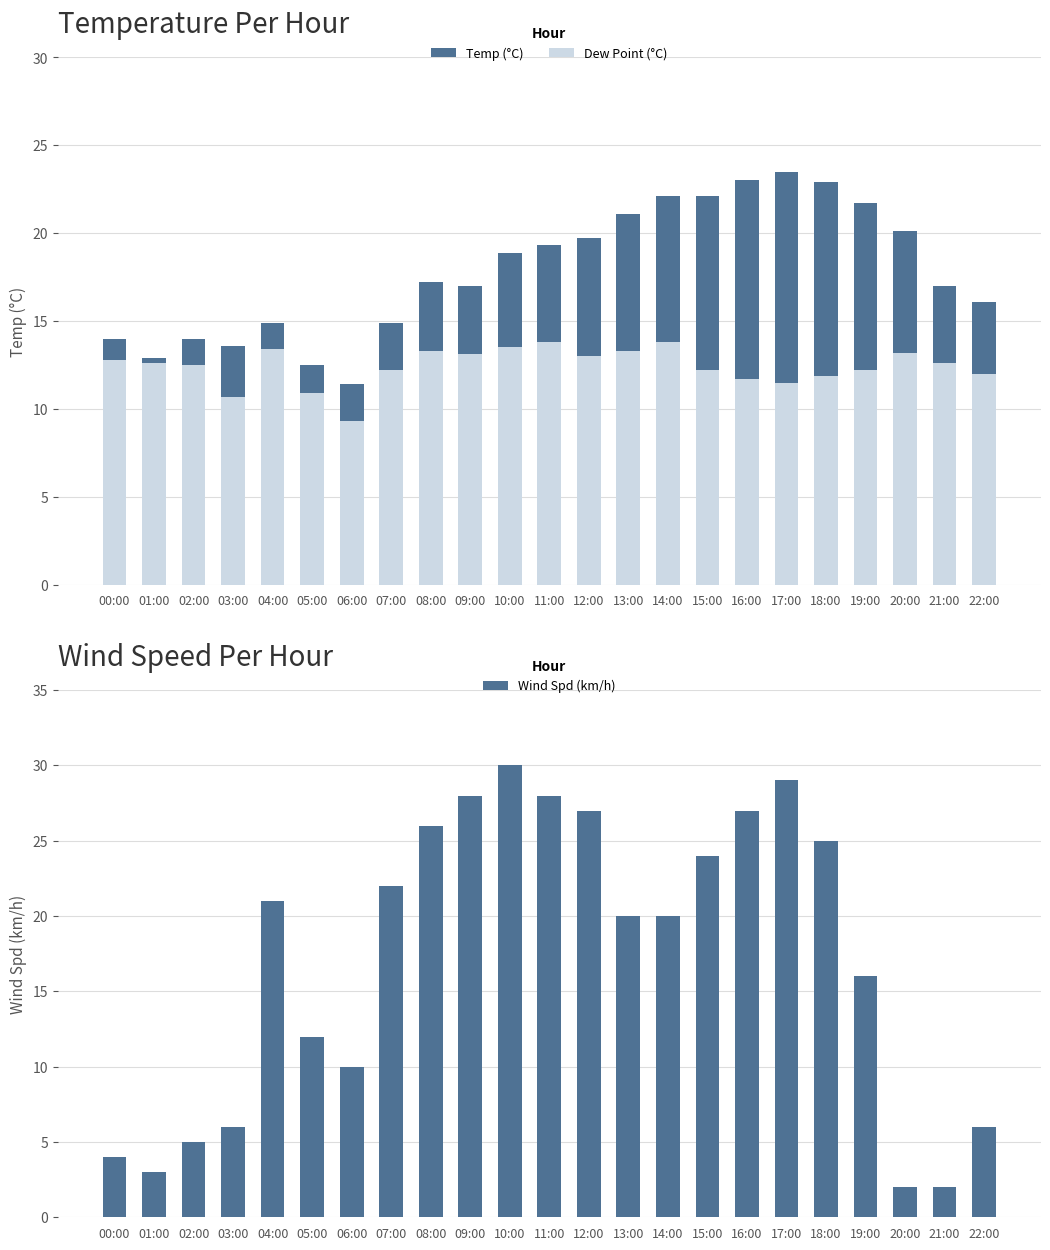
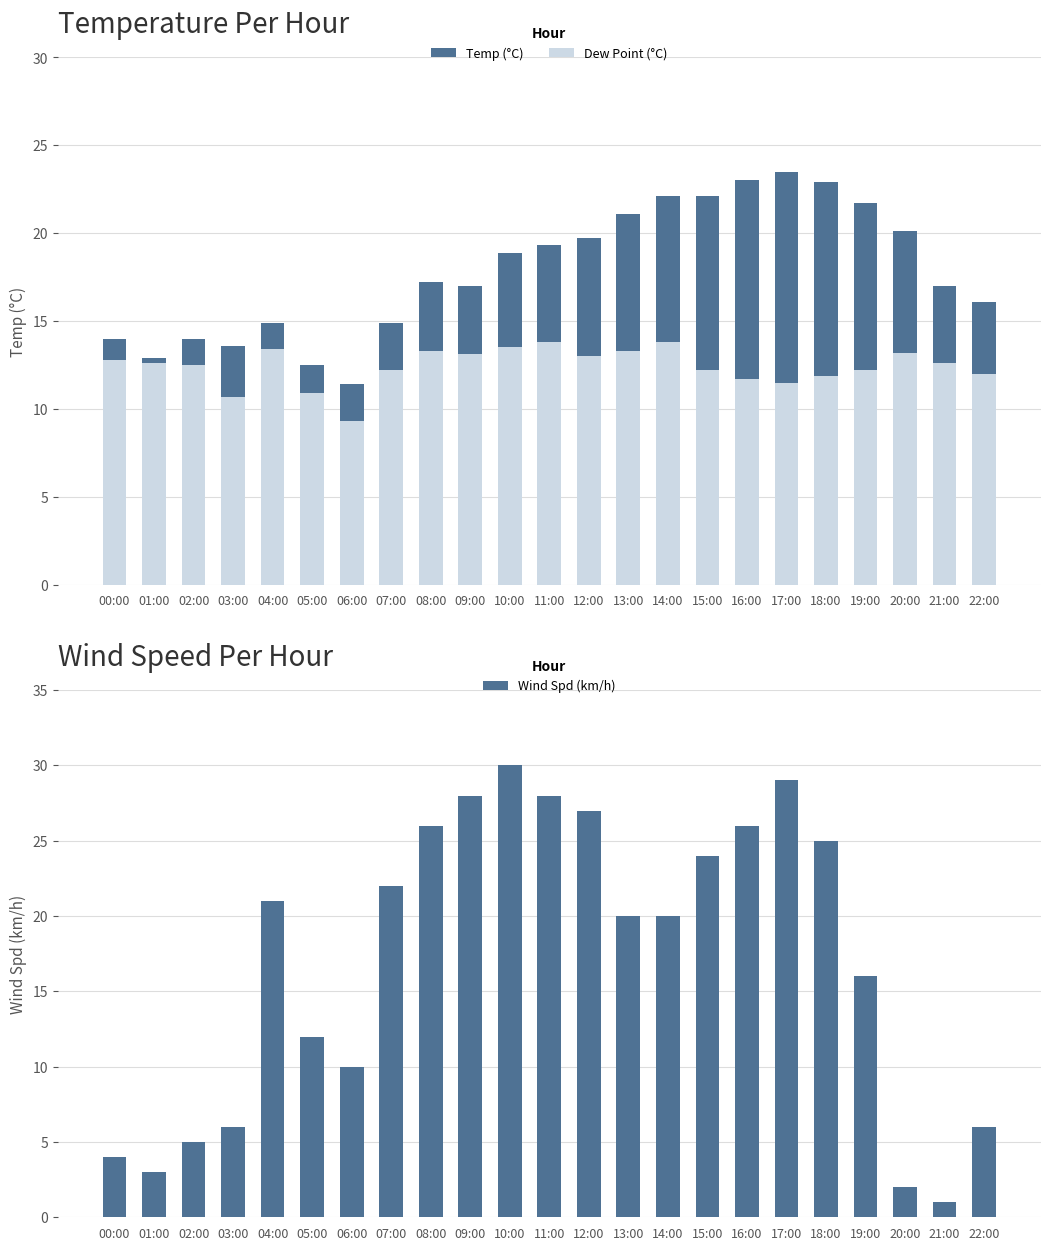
Wind Speed Per Hour, 16:00: 27 -> 26
Wind Speed Per Hour, 21:00: 2 -> 1
